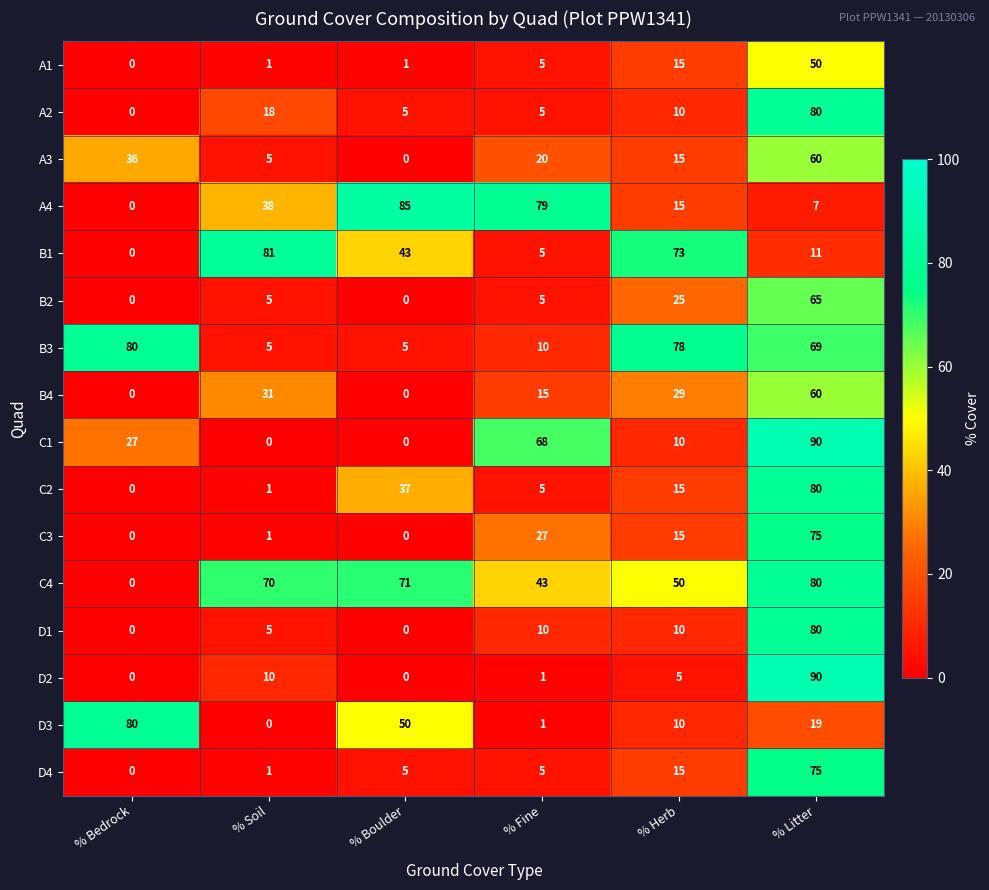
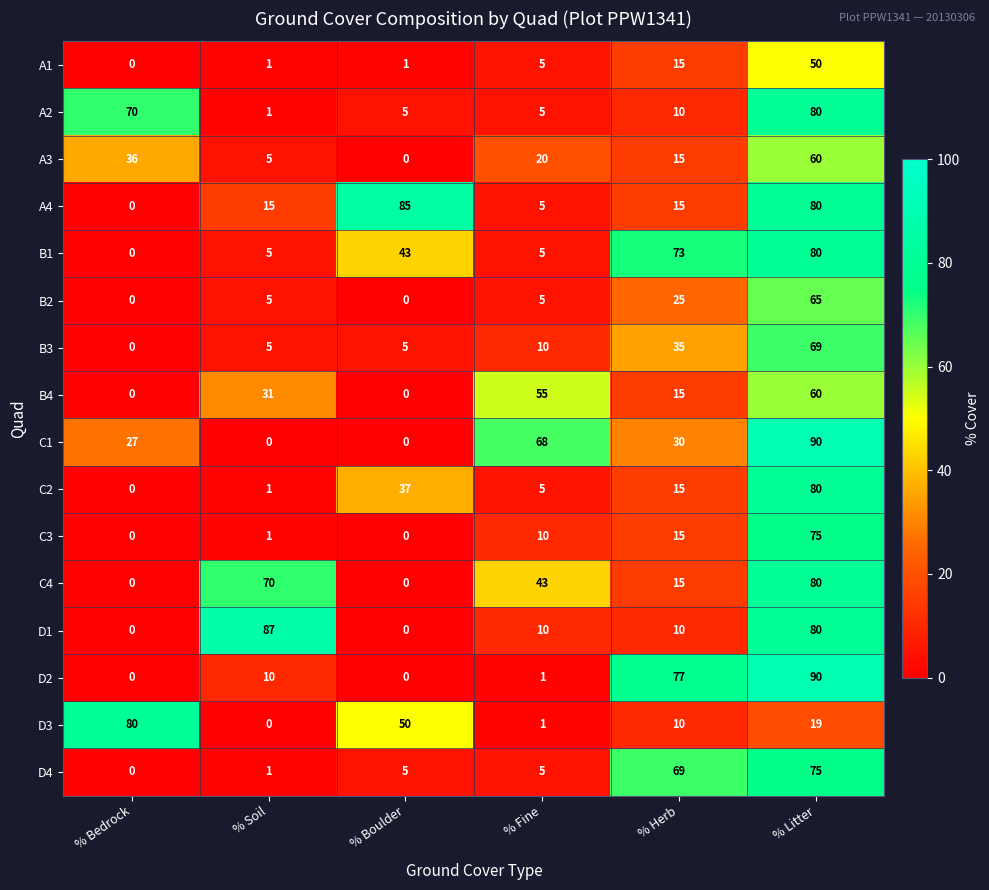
A2, % Bedrock: 0 -> 70
A2, % Soil: 18 -> 1
A4, % Soil: 38 -> 15
A4, % Fine: 79 -> 5
A4, % Litter: 7 -> 80
B1, % Soil: 81 -> 5
B1, % Litter: 11 -> 80
B3, % Bedrock: 80 -> 0
B3, % Herb: 78 -> 35
B4, % Fine: 15 -> 55
B4, % Herb: 29 -> 15
C1, % Herb: 10 -> 30
C3, % Fine: 27 -> 10
C4, % Boulder: 71 -> 0
C4, % Herb: 50 -> 15
D1, % Soil: 5 -> 87
D2, % Herb: 5 -> 77
D4, % Herb: 15 -> 69
